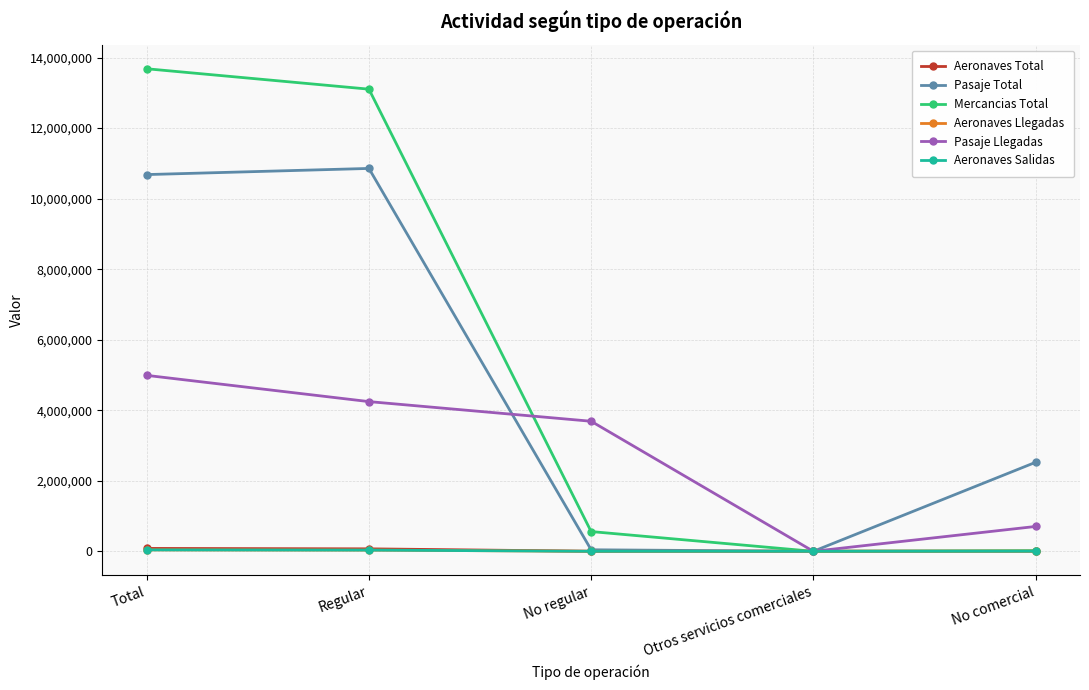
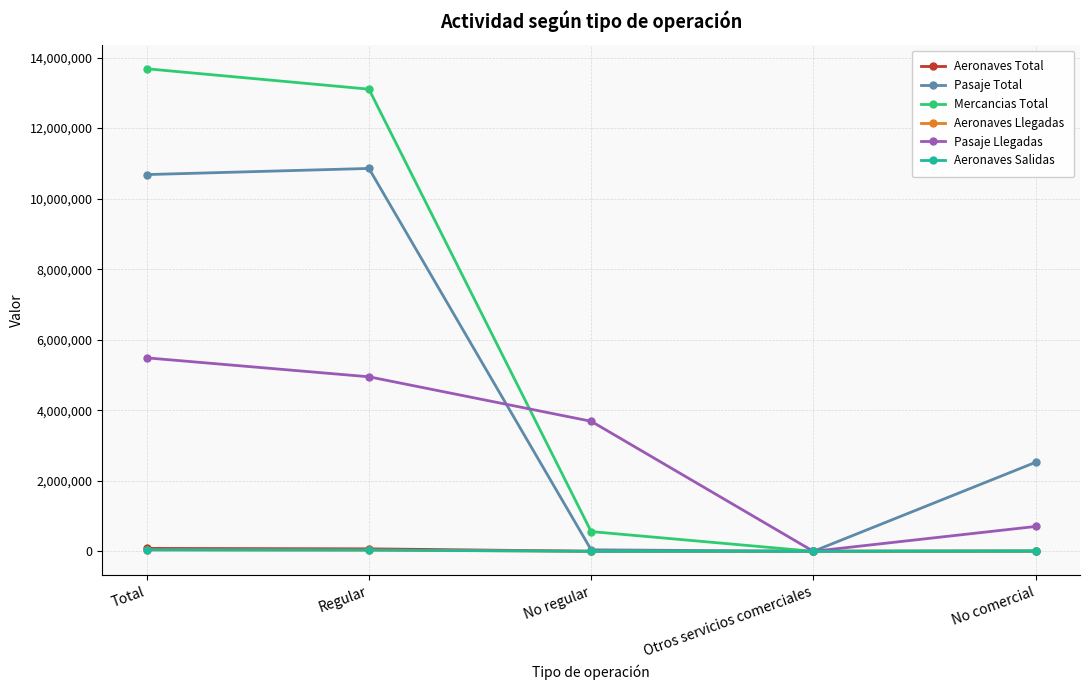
Pasaje Llegadas, Total: 5,000,000 -> 5,500,000
Pasaje Llegadas, Regular: 4,200,000 -> 4,900,000
